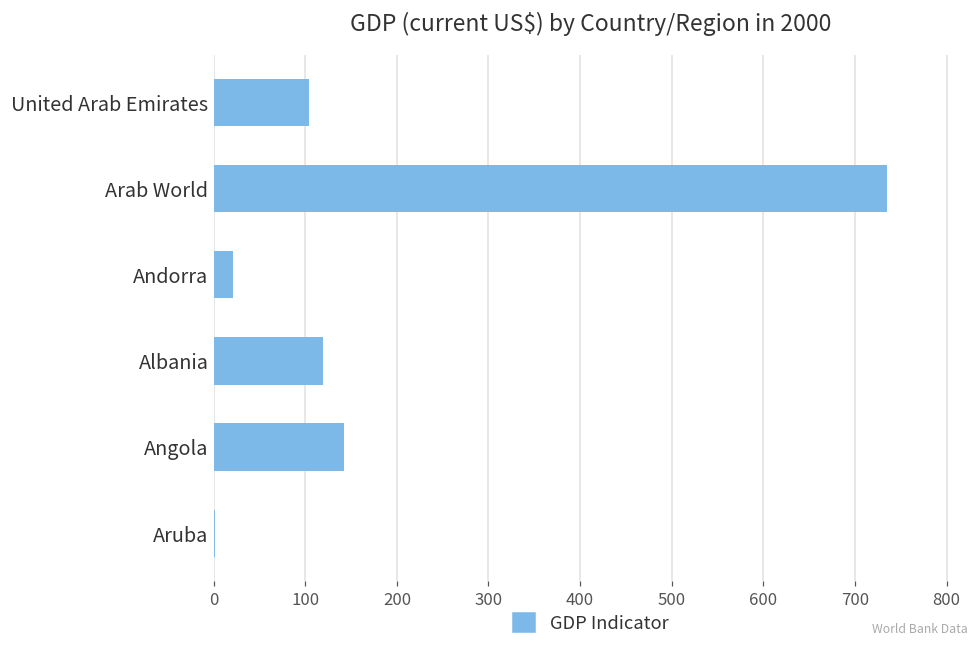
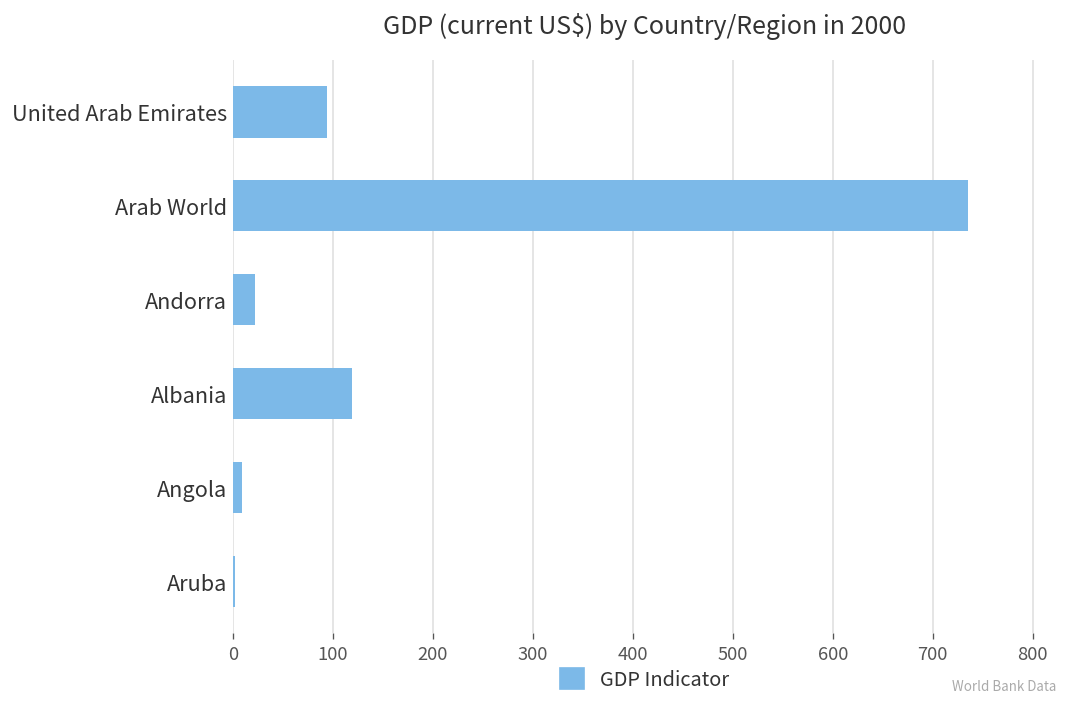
United Arab Emirates: 100 -> 90
Angola: 140 -> 10
